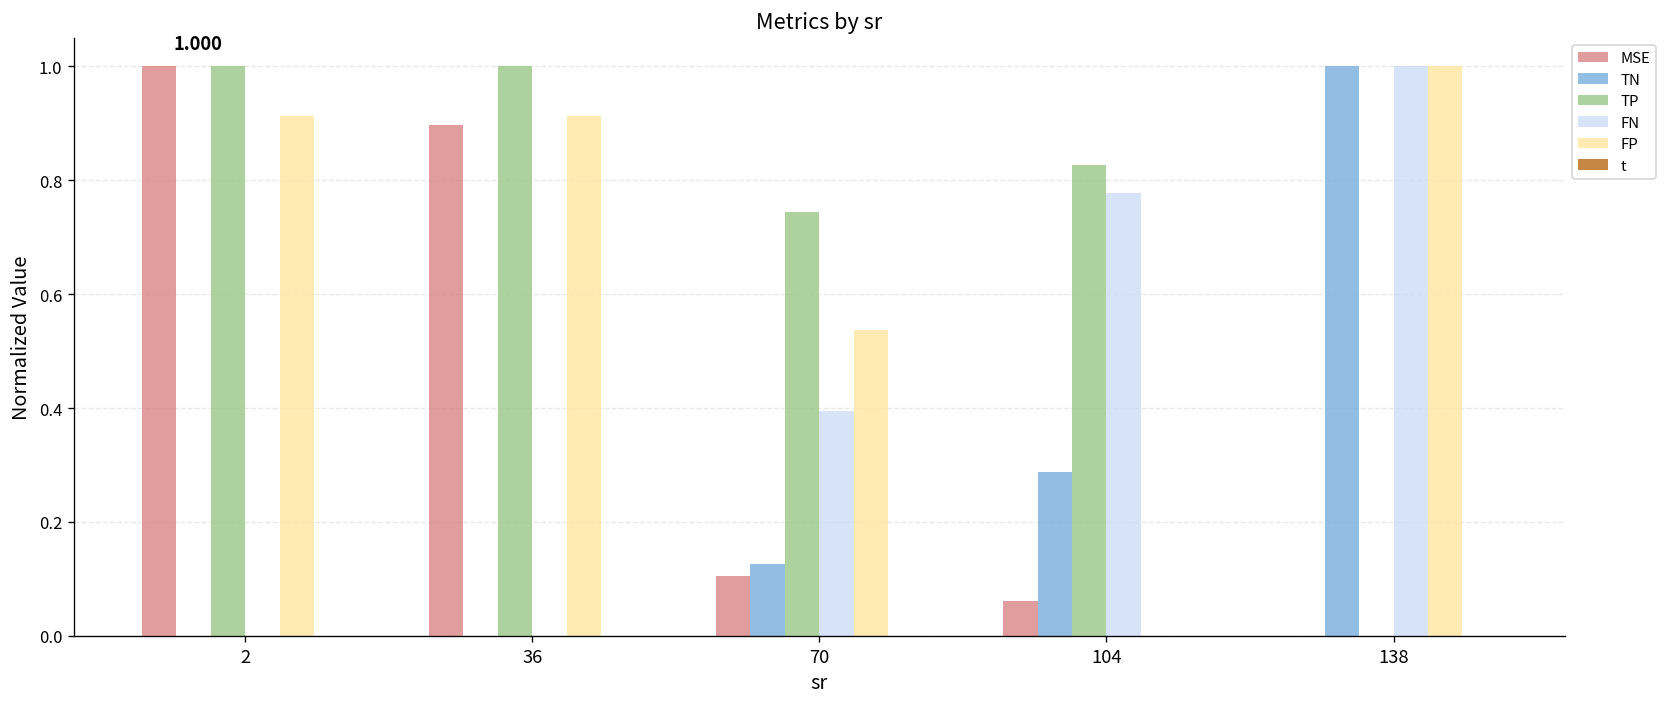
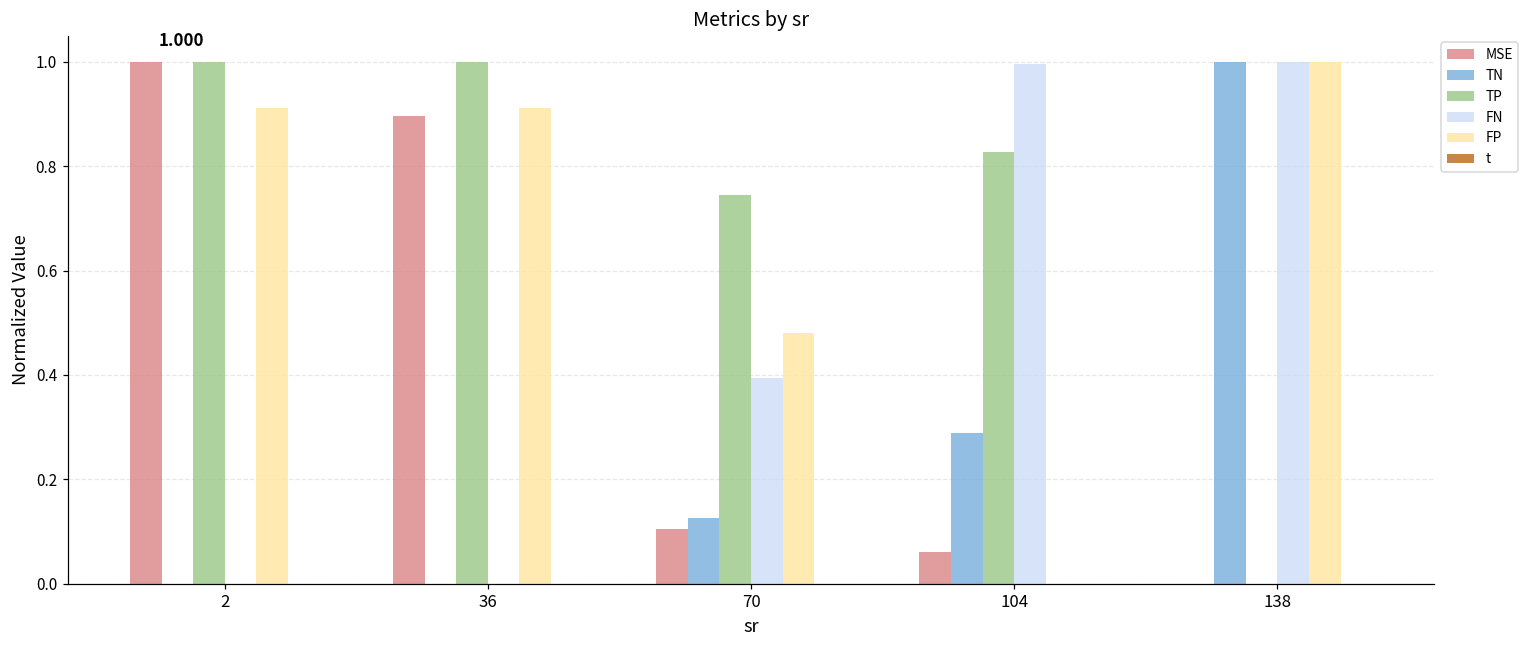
FP, 70: 0.54 -> 0.48
FN, 104: 0.78 -> 0.99
